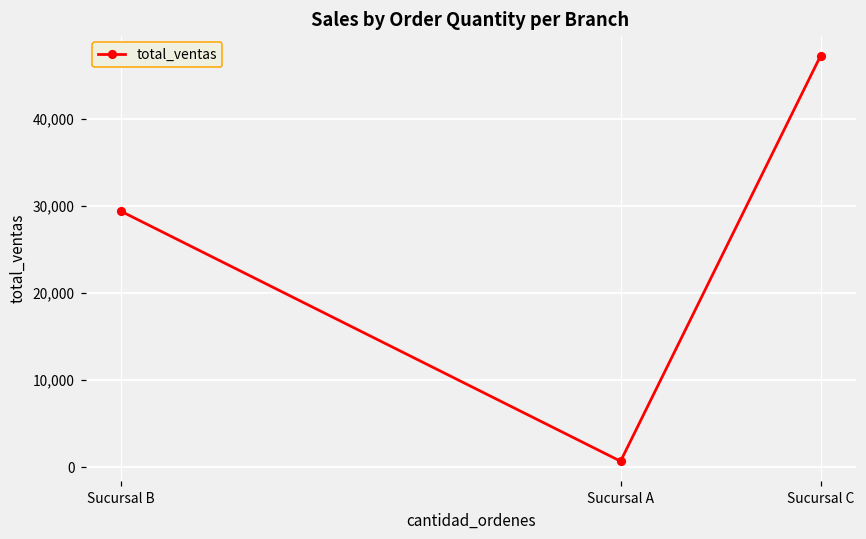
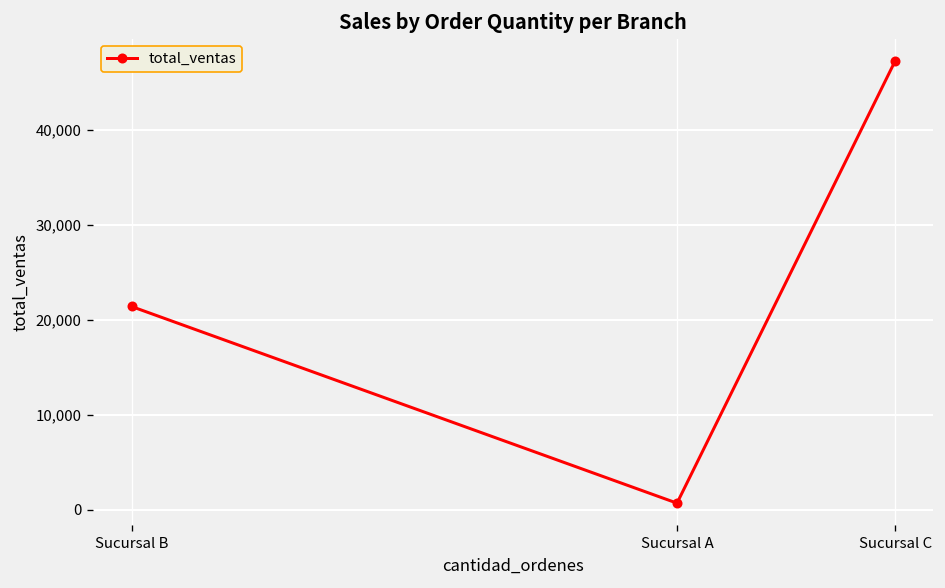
Sucursal B: 29,000 -> 21,000
